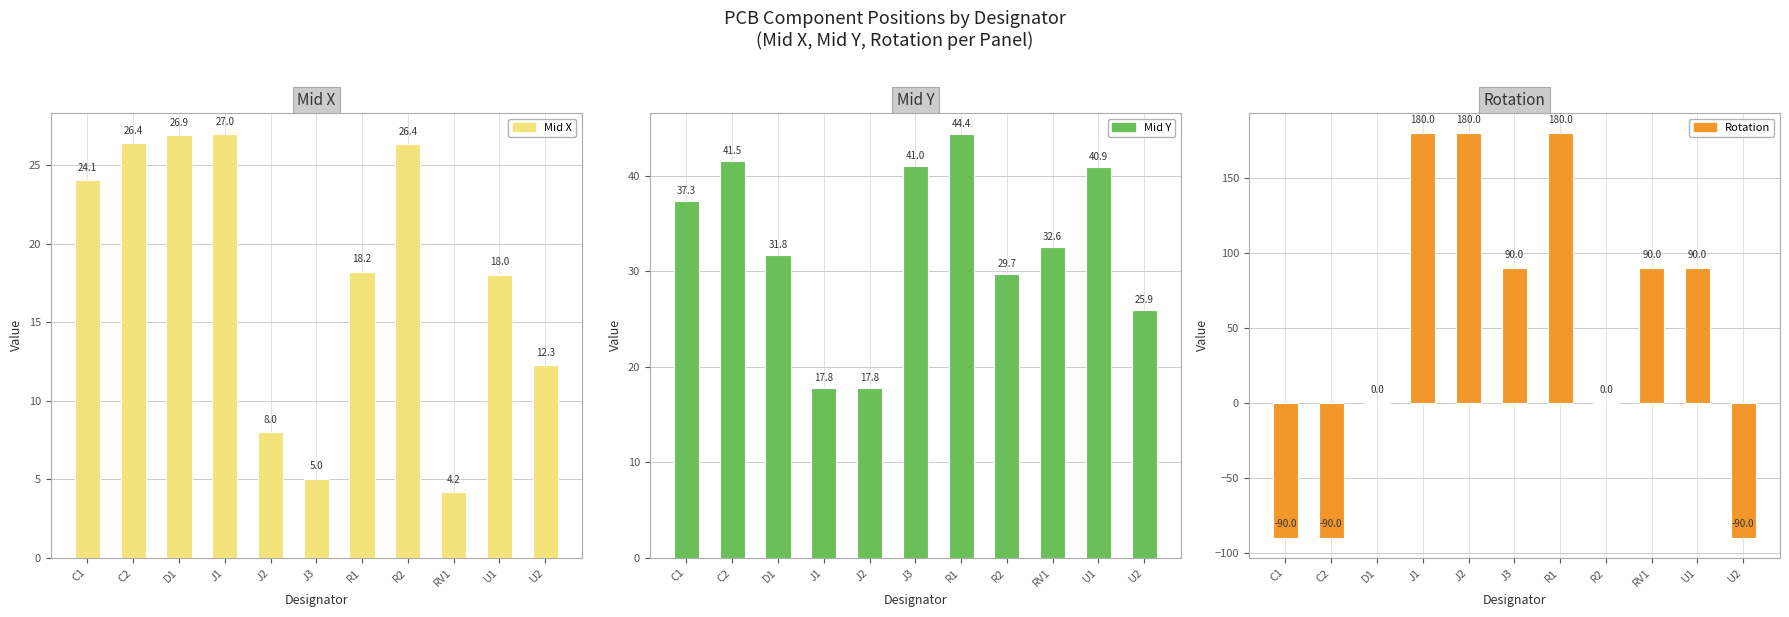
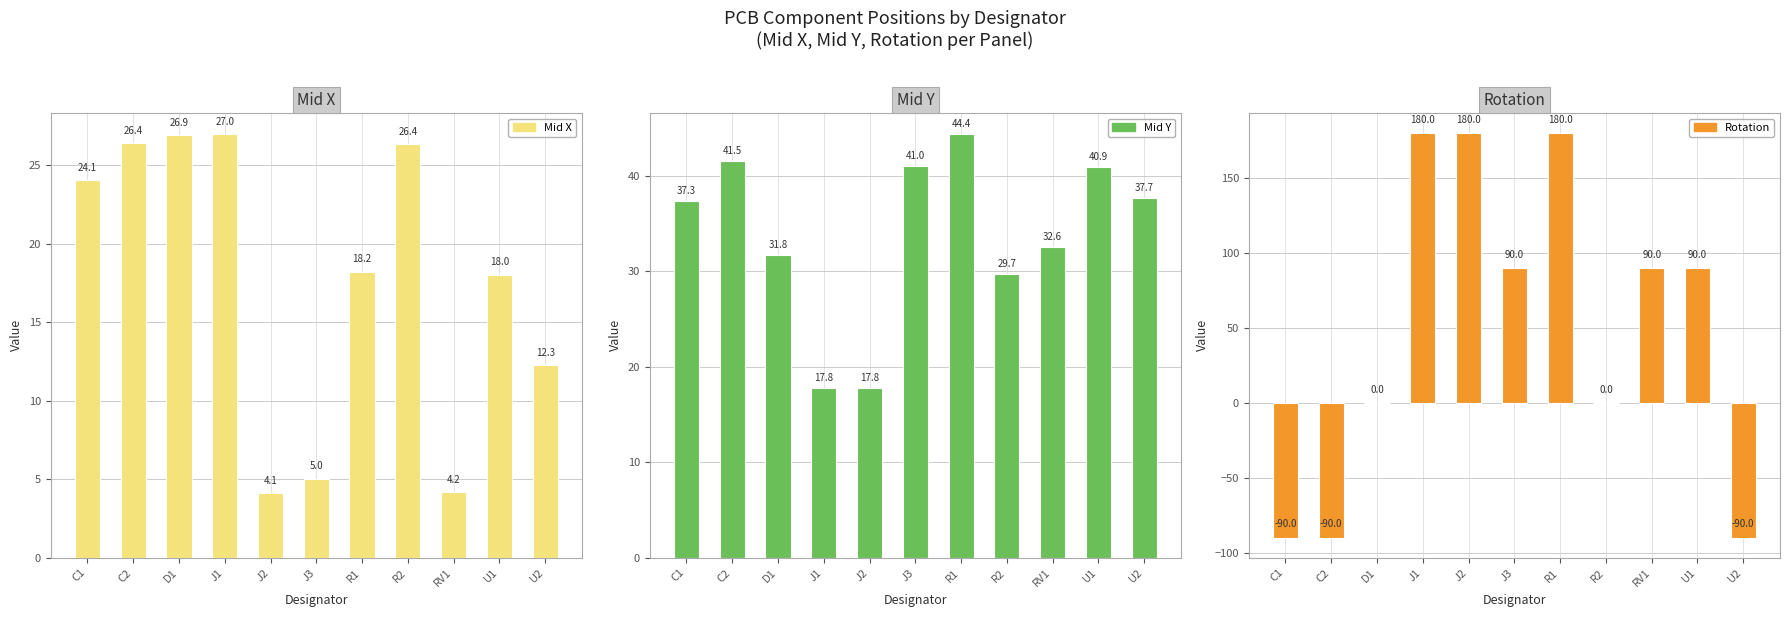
Mid X, J2: 8.0 -> 4.1
Mid Y, U2: 25.9 -> 37.7
